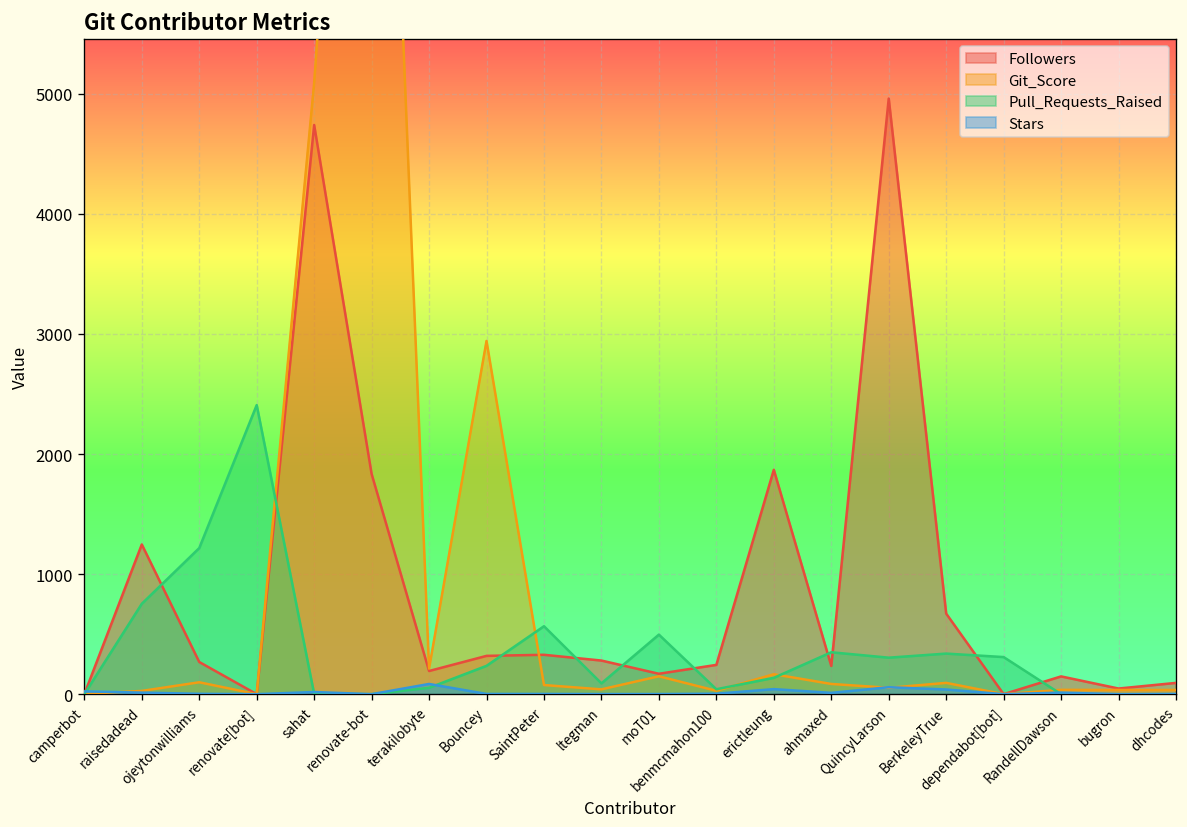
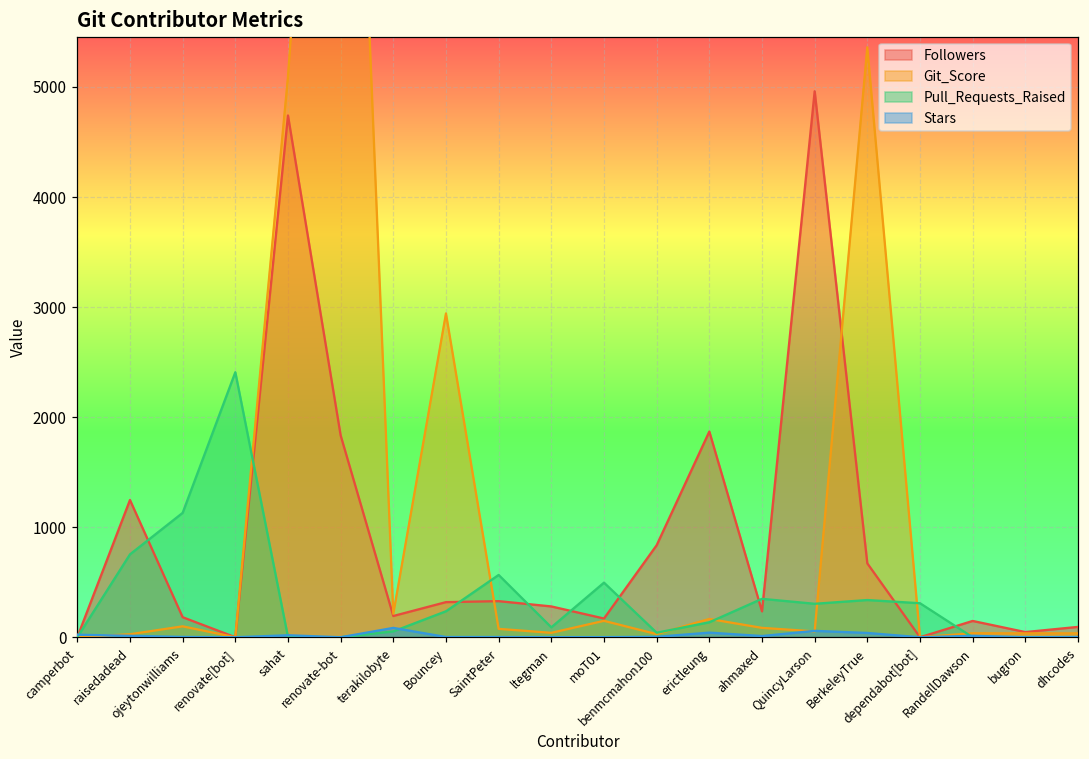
Followers, ojeytonwilliams: 270 -> 180
Pull_Requests_Raised, ojeytonwilliams: 1220 -> 1130
Followers, benmcmahon100: 240 -> 840
Git_Score, BerkeleyTrue: 90 -> 5360
